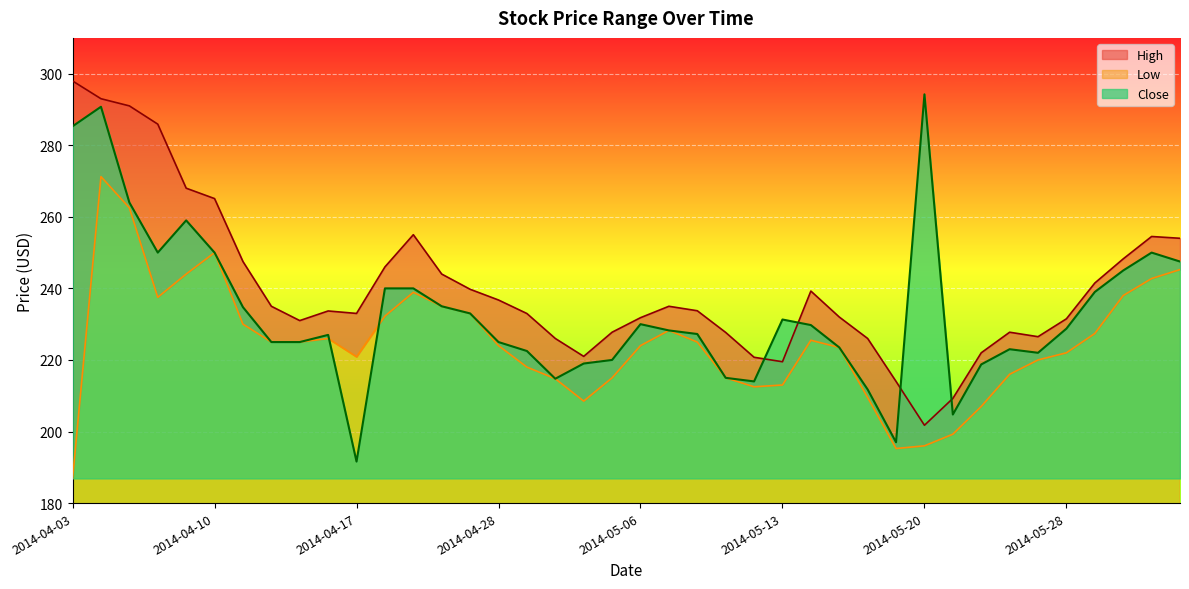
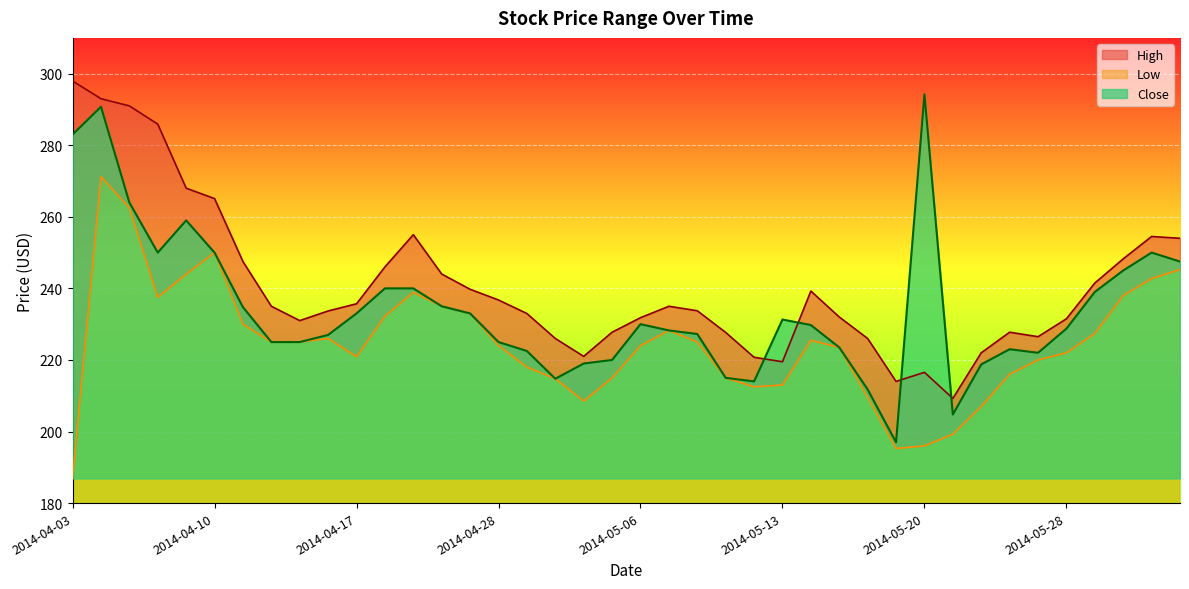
Close, 2014-04-03: 285 -> 283
High, 2014-04-17: 233 -> 236
Close, 2014-04-17: 192 -> 233
High, 2014-05-20: 202 -> 217
